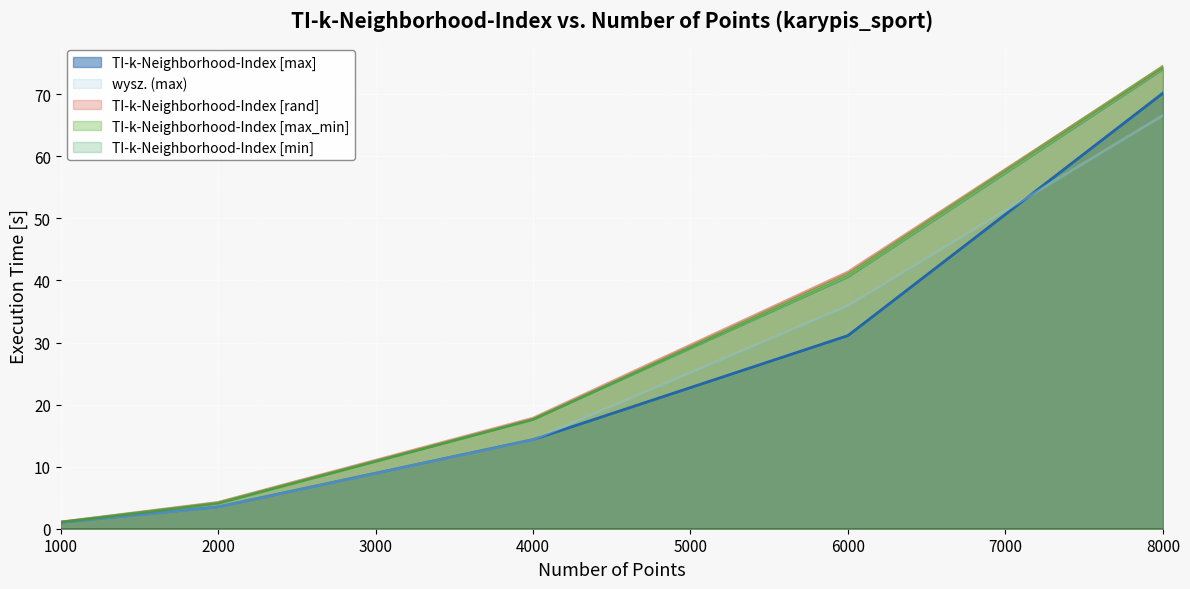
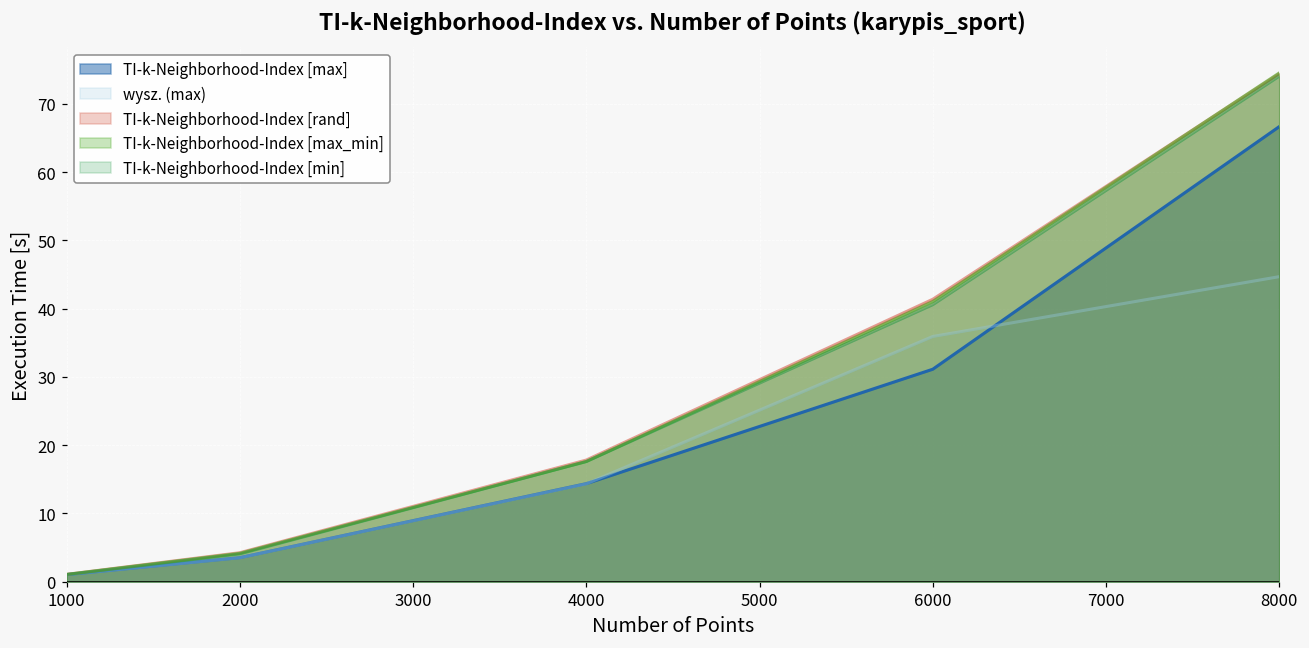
TI-k-Neighborhood-Index [max], 8000: 70 -> 67
wysz. (max), 8000: 67 -> 45
